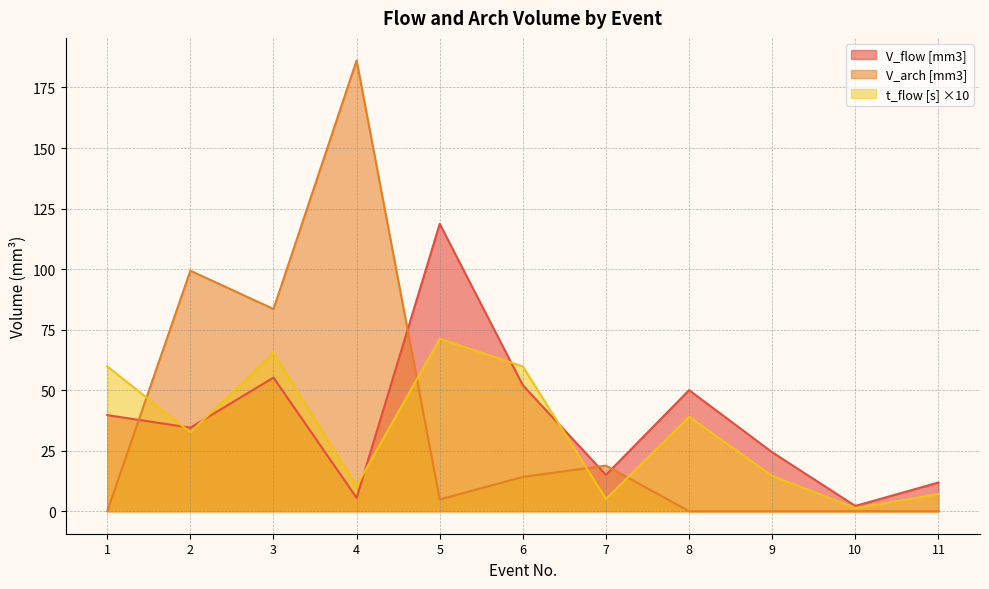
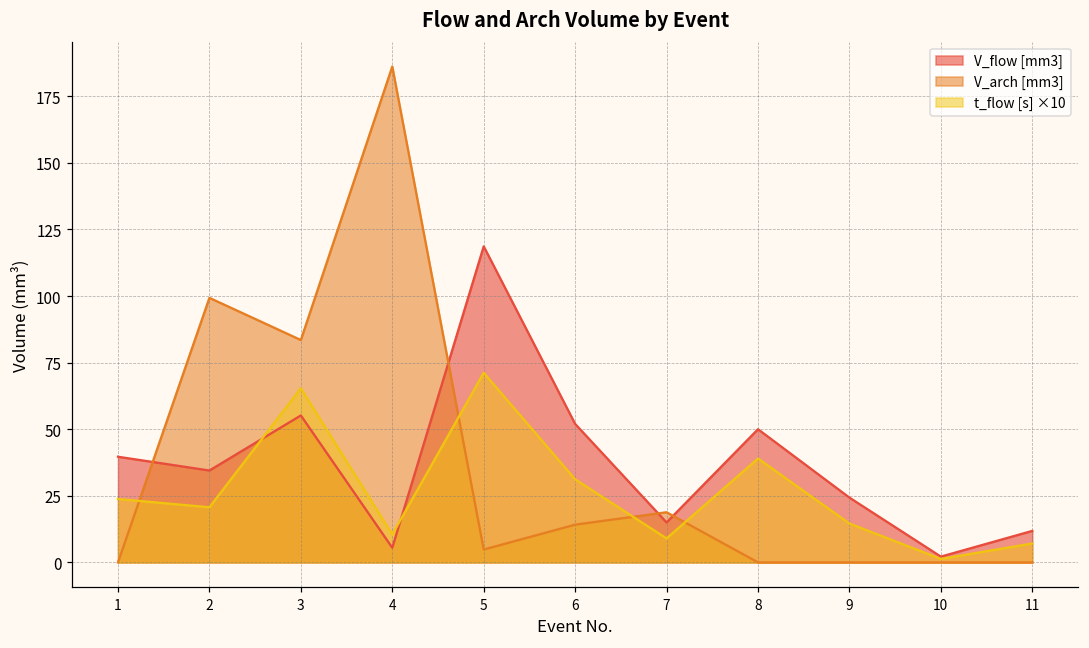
t_flow [s] ×10, 1: 60 -> 24
t_flow [s] ×10, 2: 33 -> 21
t_flow [s] ×10, 6: 60 -> 31
t_flow [s] ×10, 7: 5 -> 9
